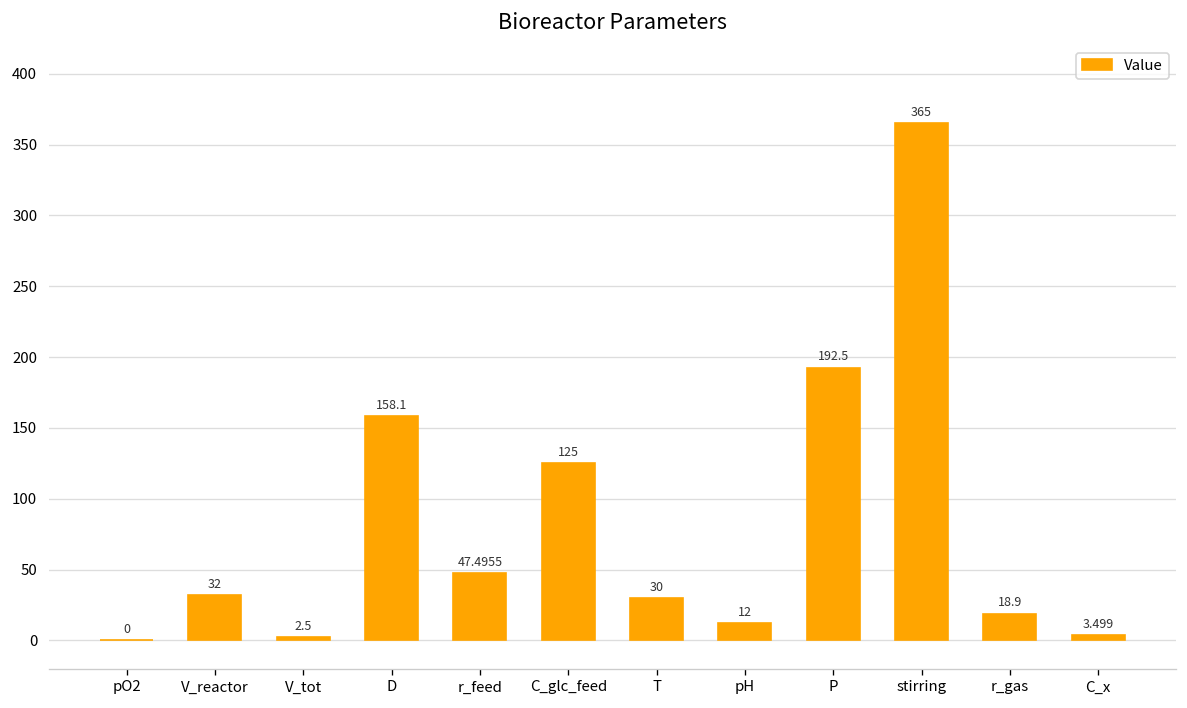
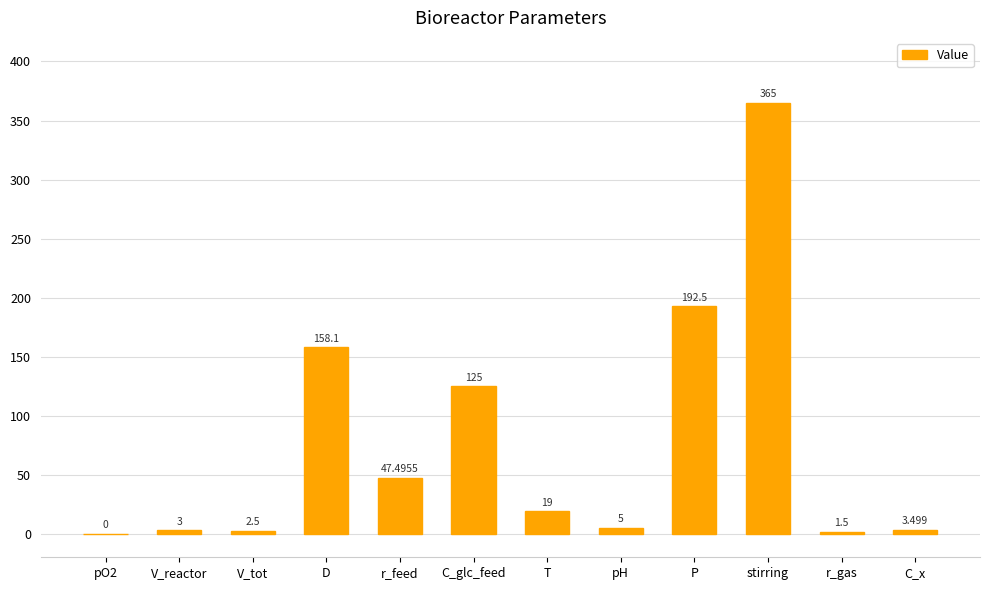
V_reactor: 32 -> 3
T: 30 -> 19
pH: 12 -> 5
r_gas: 18.9 -> 1.5
